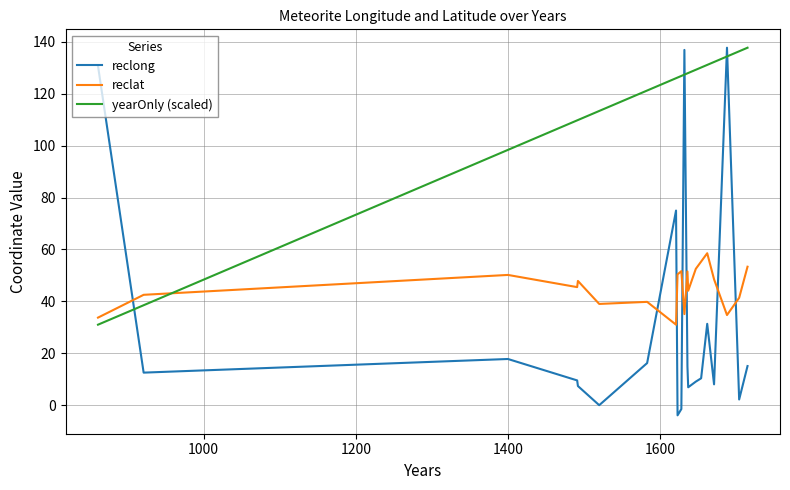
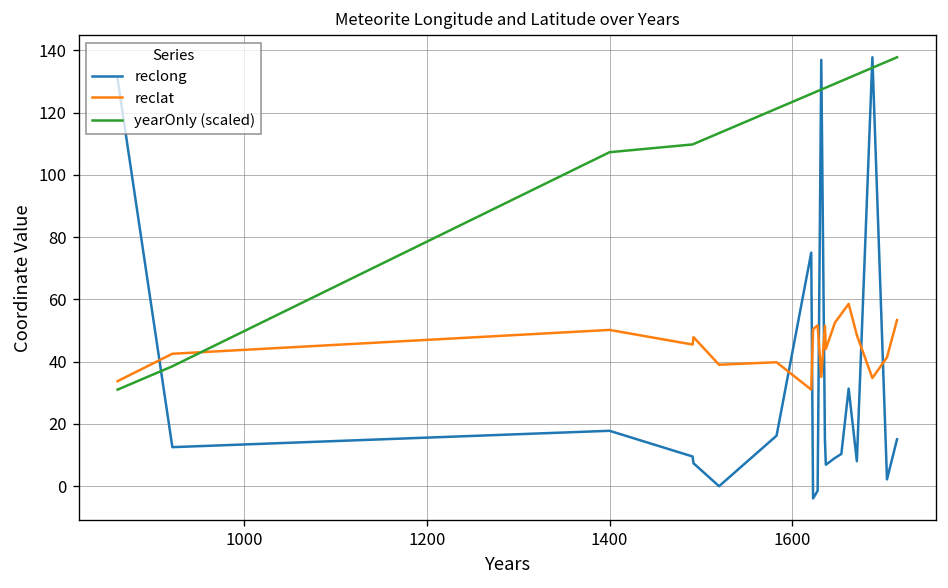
yearOnly (scaled), 1400: 98 -> 107
